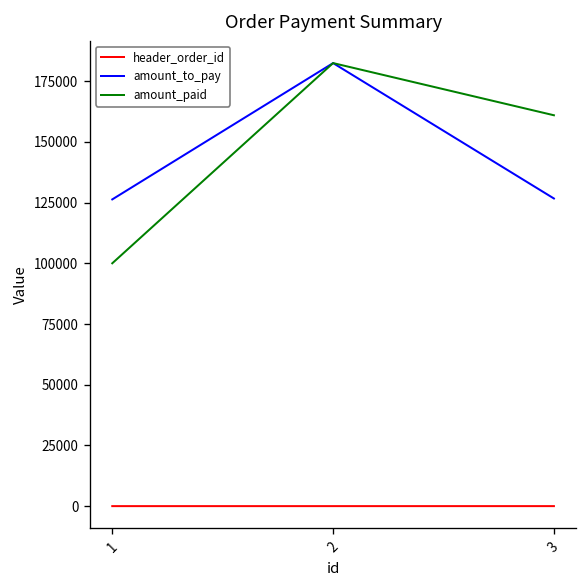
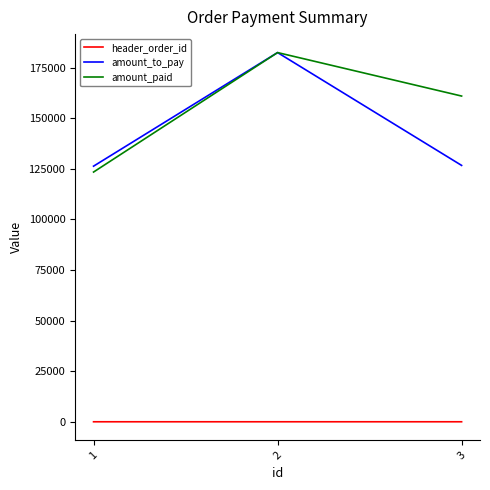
amount_paid, 1: 100000 -> 123000
